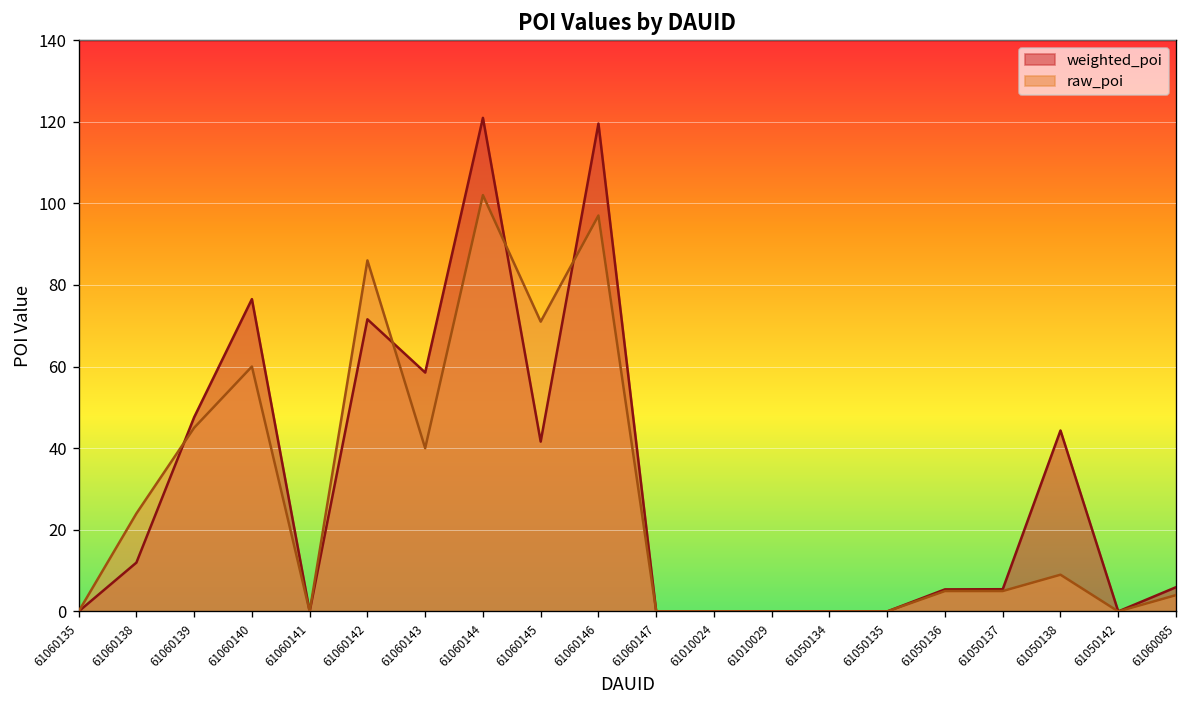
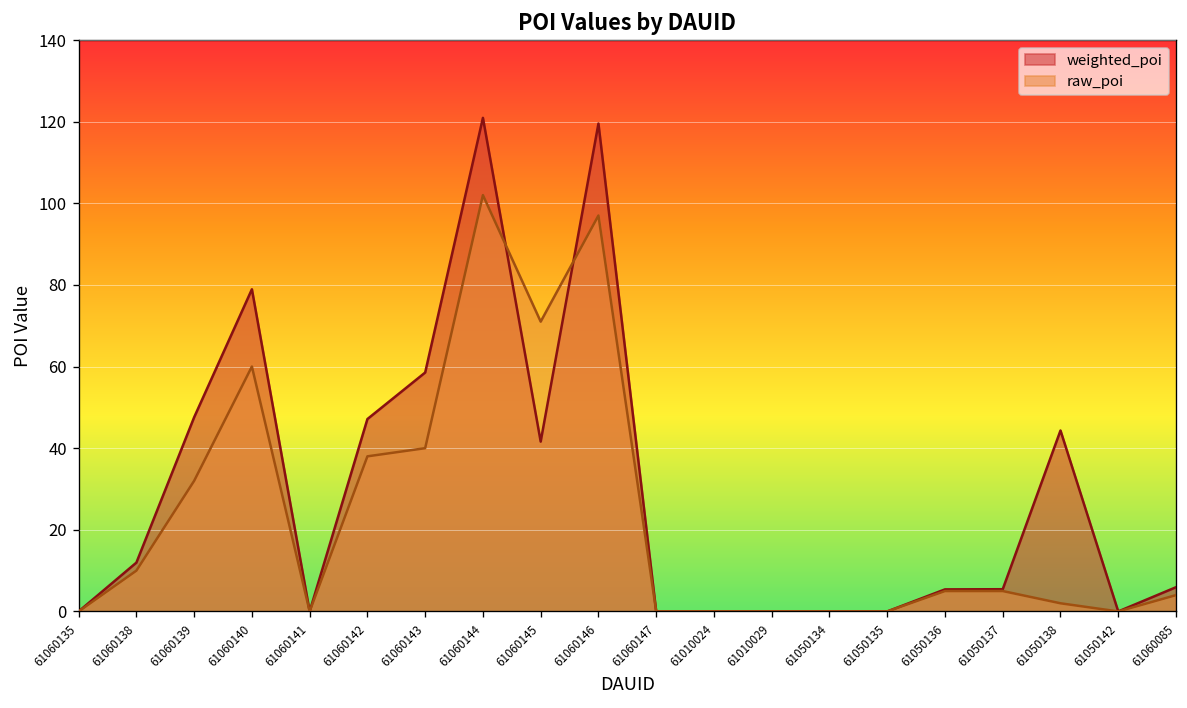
raw_poi, 61060138: 24 -> 10
raw_poi, 61060139: 45 -> 32
weighted_poi, 61060140: 77 -> 79
weighted_poi, 61060142: 72 -> 47
raw_poi, 61060142: 86 -> 38
raw_poi, 61050138: 9 -> 2
